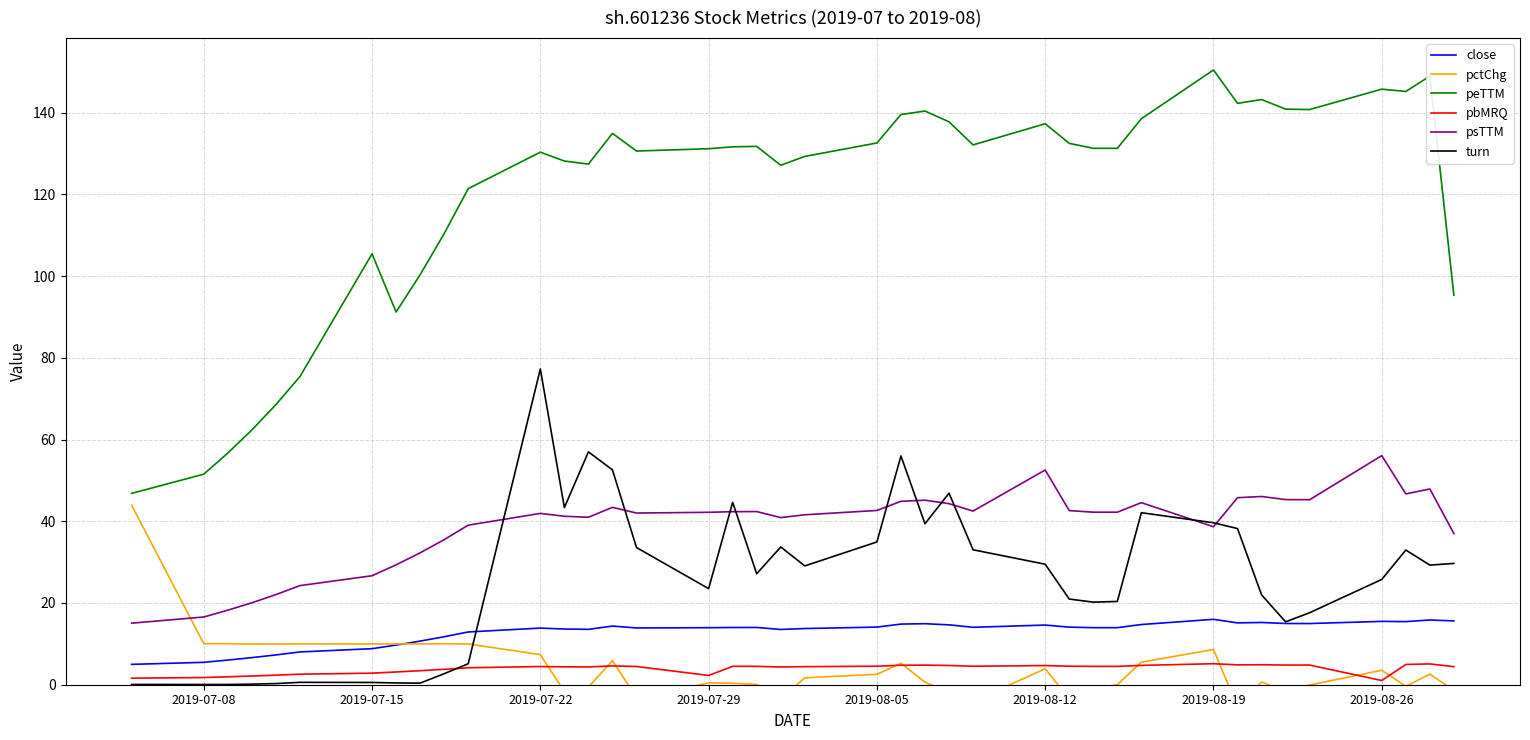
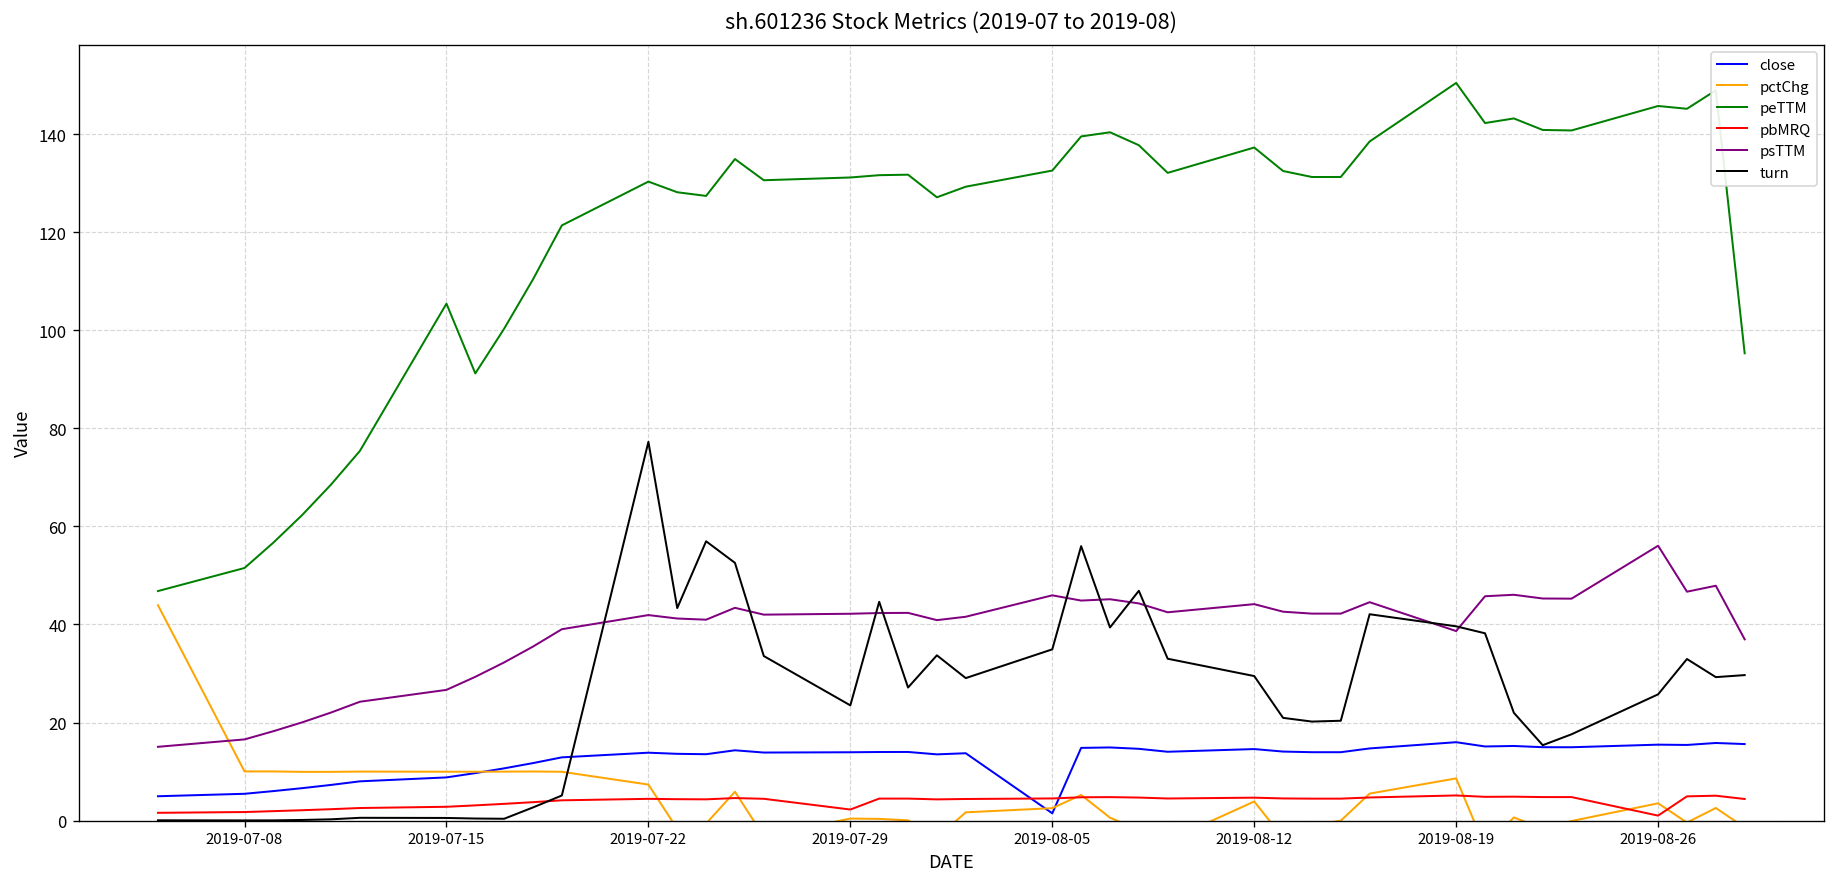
close, 2019-08-05: 14 -> 2
psTTM, 2019-08-05: 43 -> 46
psTTM, 2019-08-12: 53 -> 44
